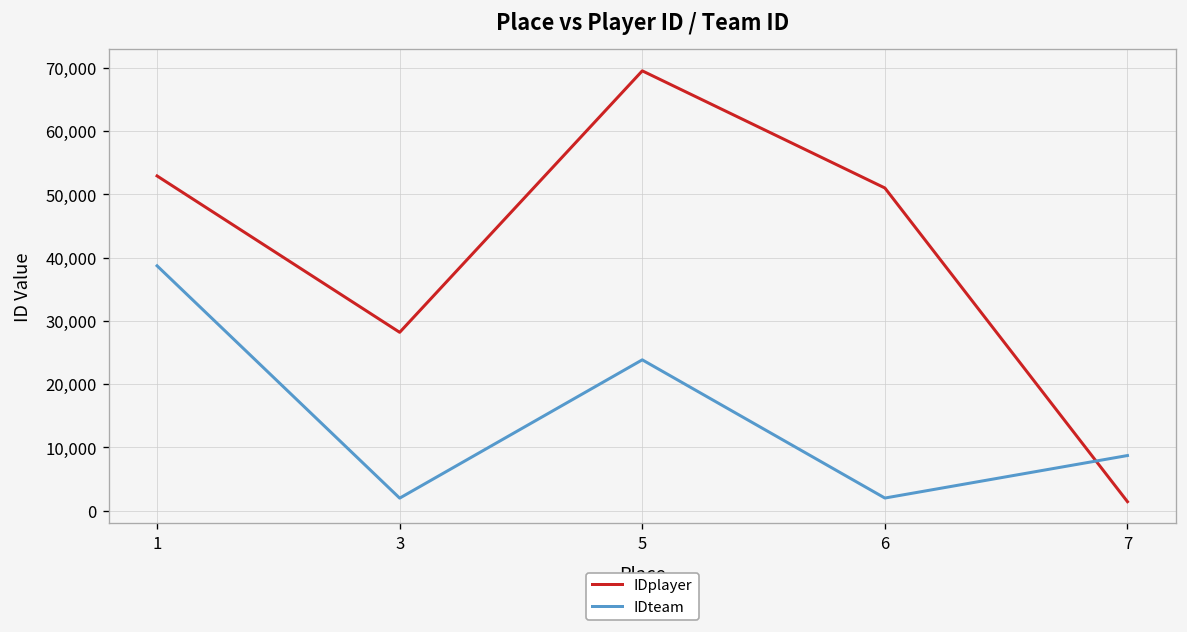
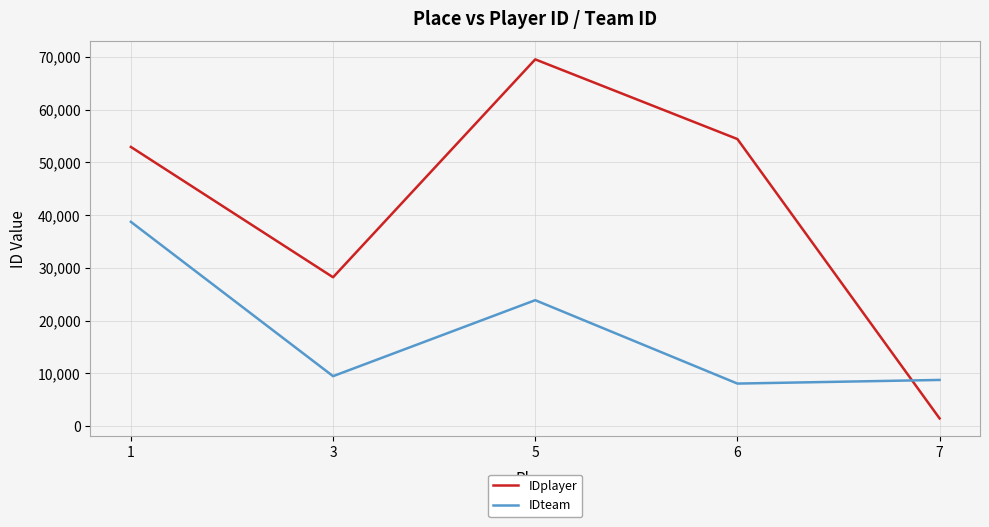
IDteam, 3: 2,000 -> 9,000
IDplayer, 6: 51,000 -> 54,000
IDteam, 6: 2,000 -> 8,000
